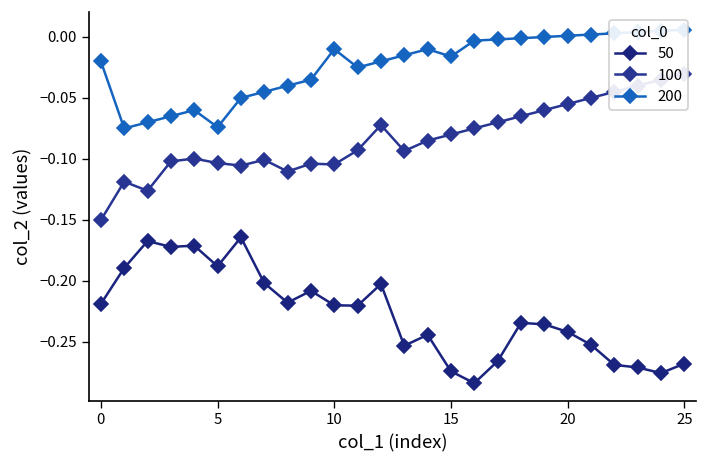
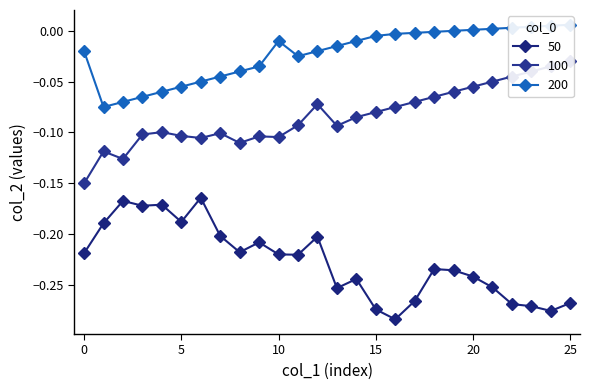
200, 5: -0.074 -> -0.055
200, 15: -0.016 -> -0.005
